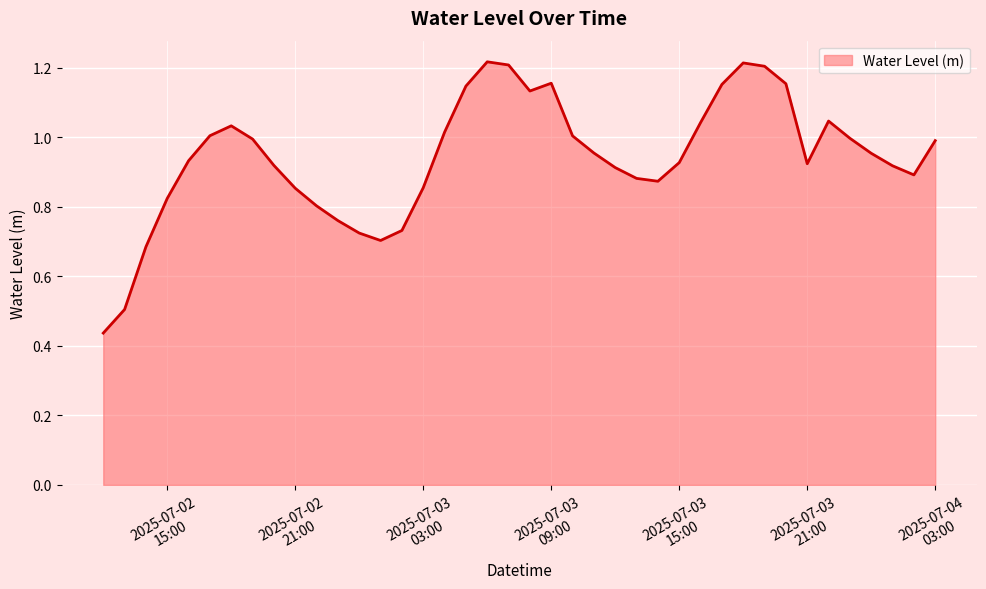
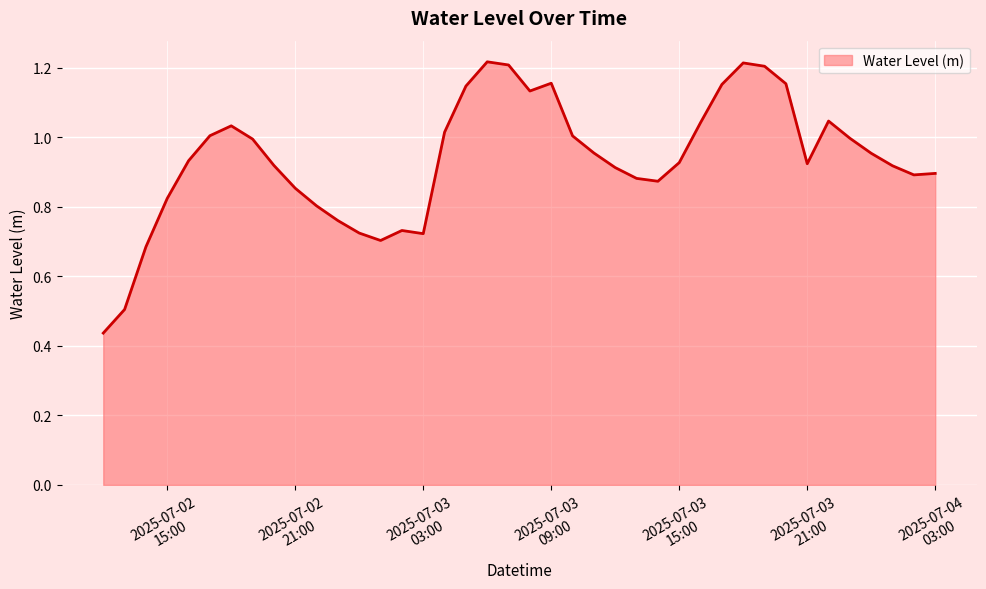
2025-07-03 03:00: 0.85 -> 0.72
2025-07-04 03:00: 0.99 -> 0.90
